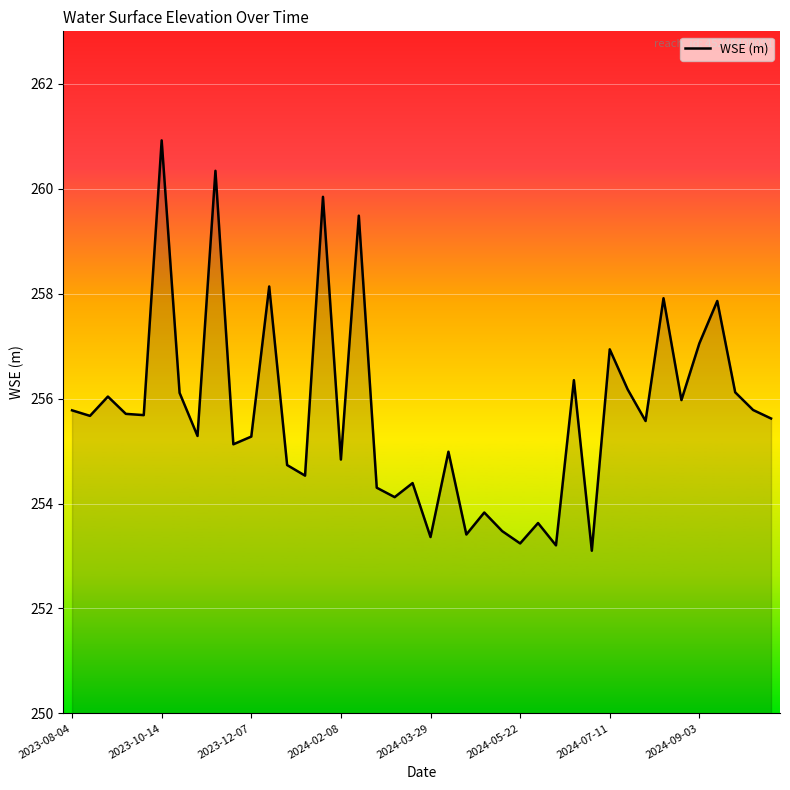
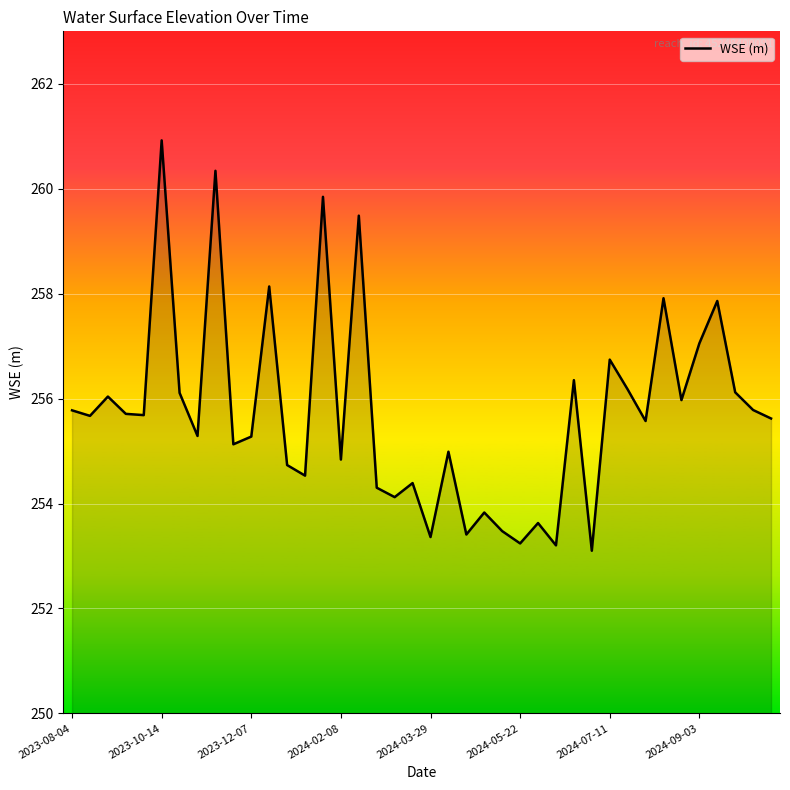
2024-07-11: 256.9 -> 256.7
